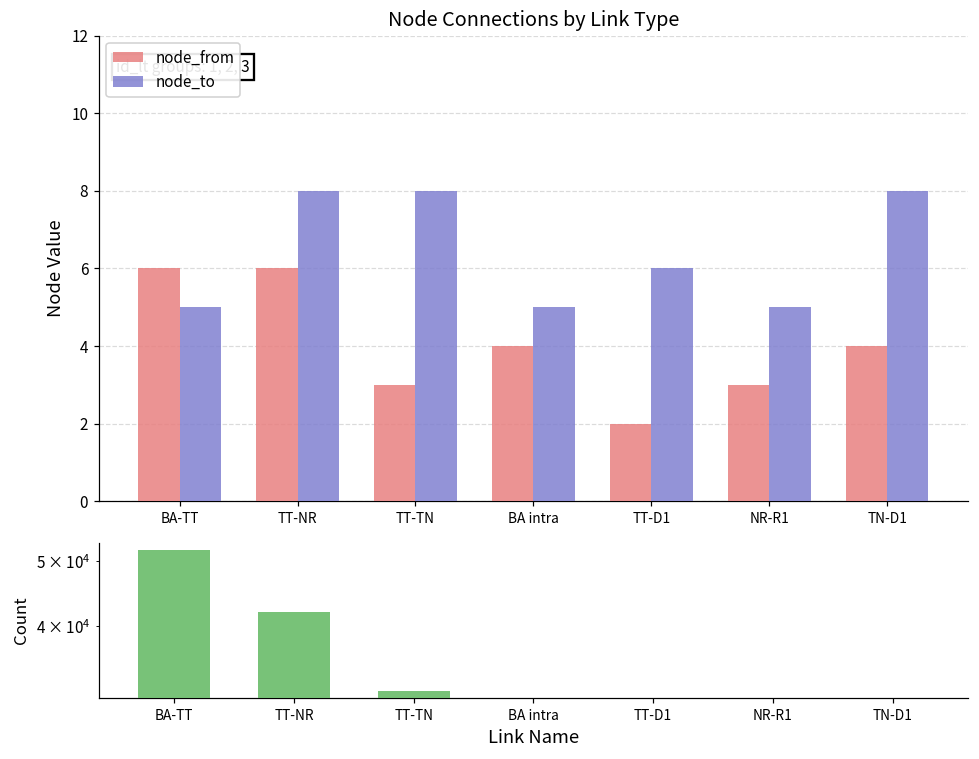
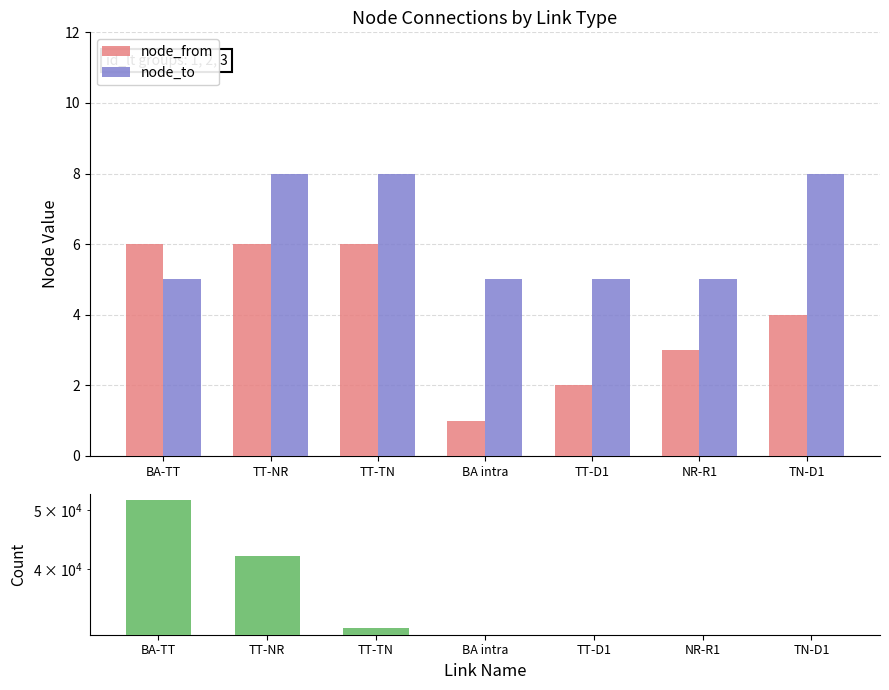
Node Connections by Link Type, node_from, TT-TN: 3 -> 6
Node Connections by Link Type, node_from, BA intra: 4 -> 1
Node Connections by Link Type, node_to, TT-D1: 6 -> 5
